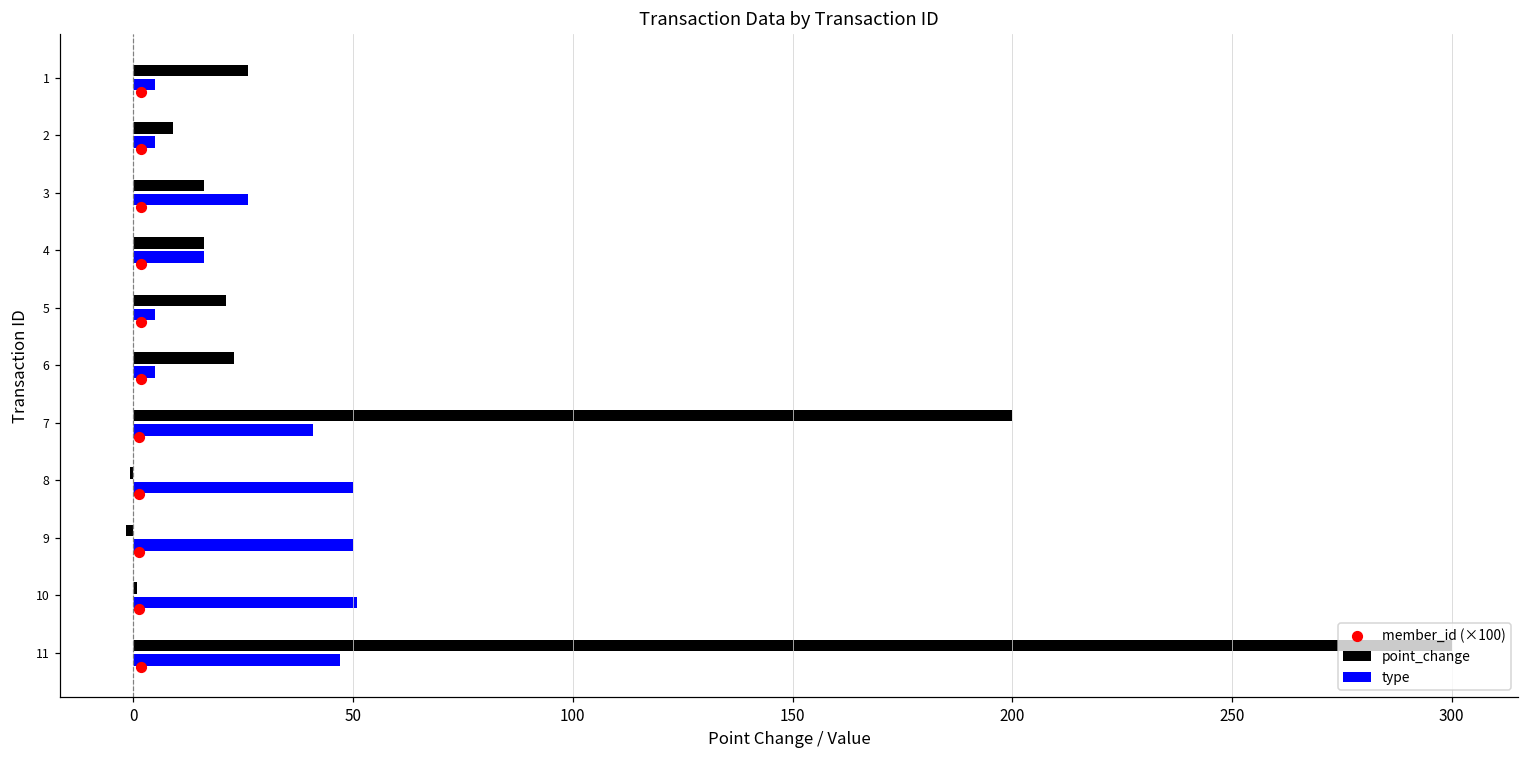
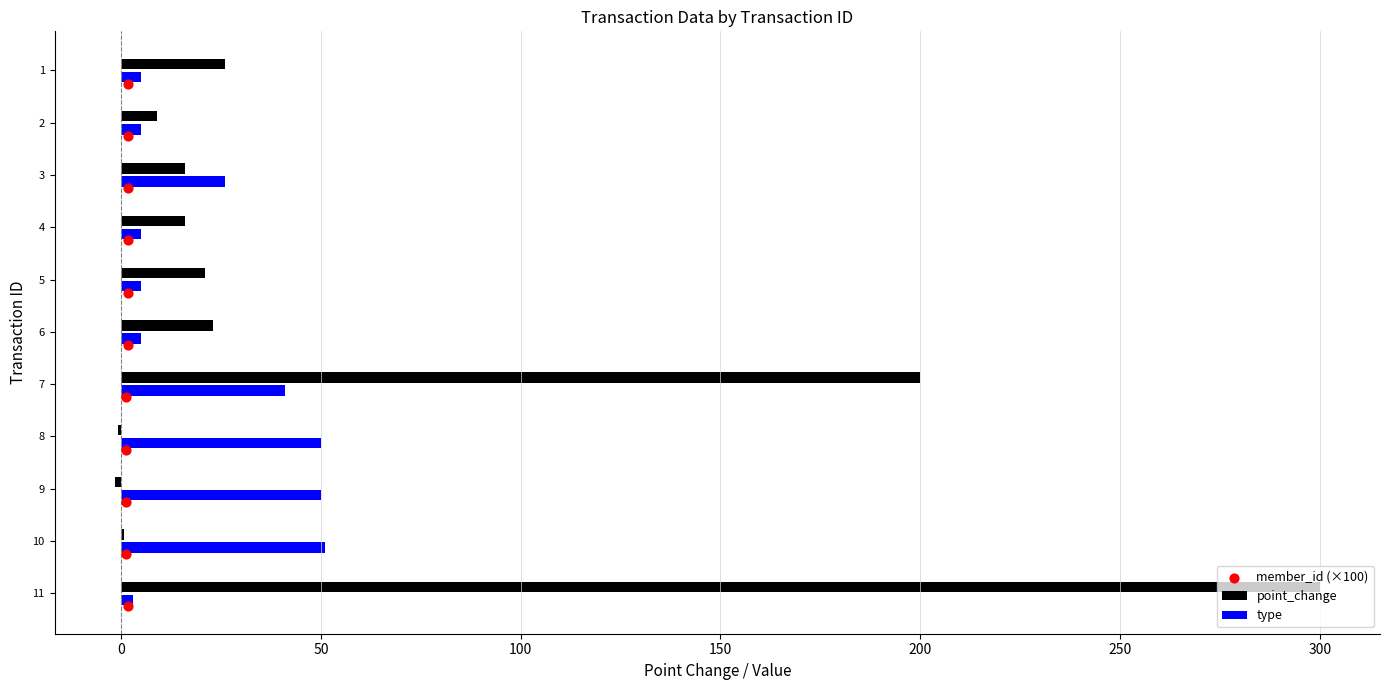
type, 4: 16 -> 5
type, 11: 47 -> 3
